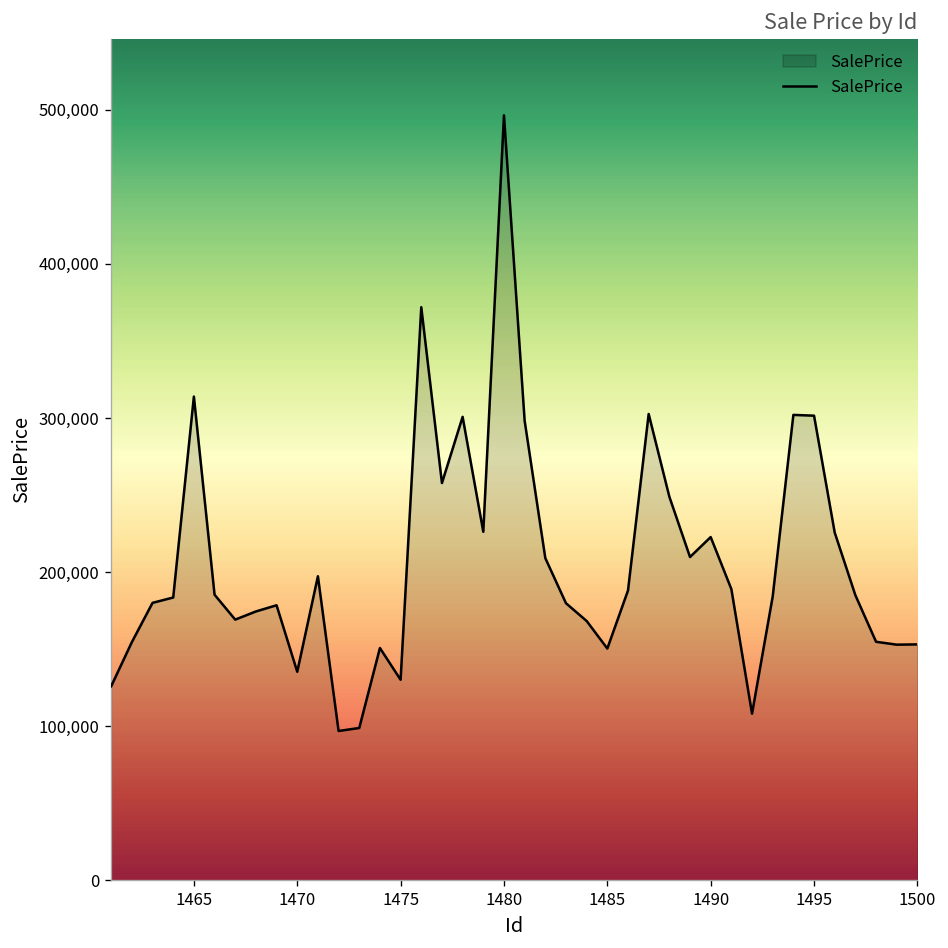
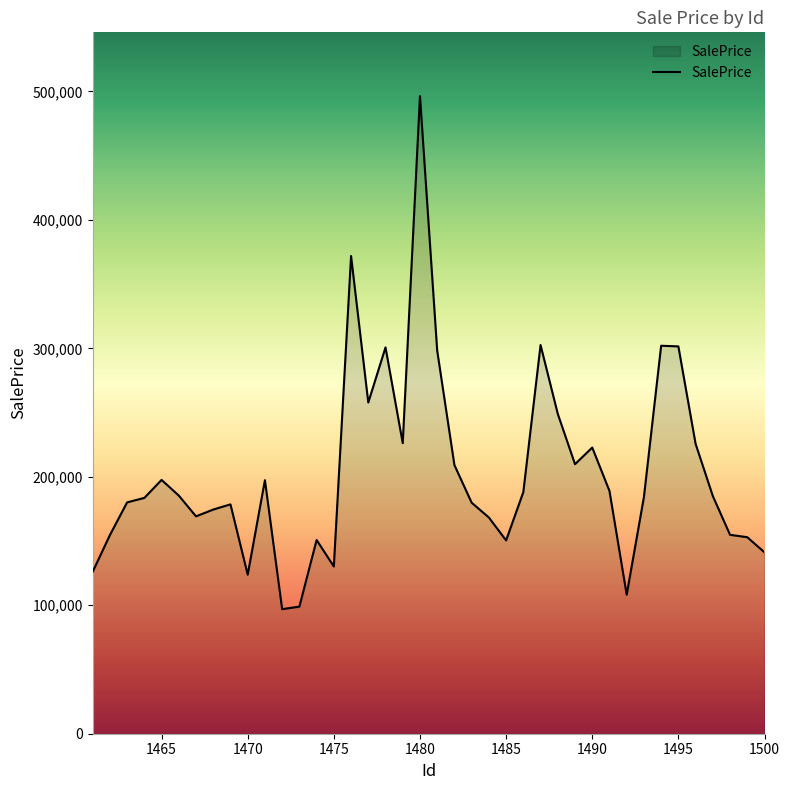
1465: 314,000 -> 198,000
1470: 135,000 -> 124,000
1500: 153,000 -> 141,000
